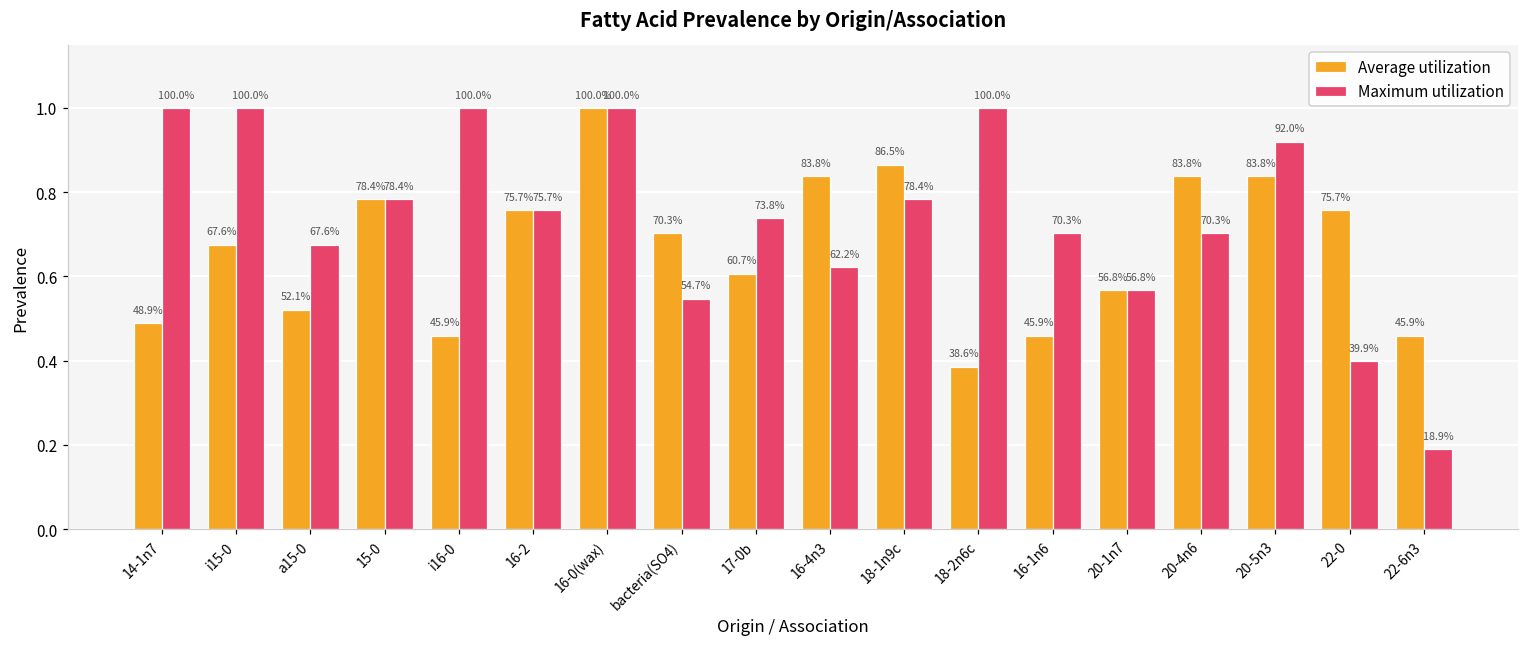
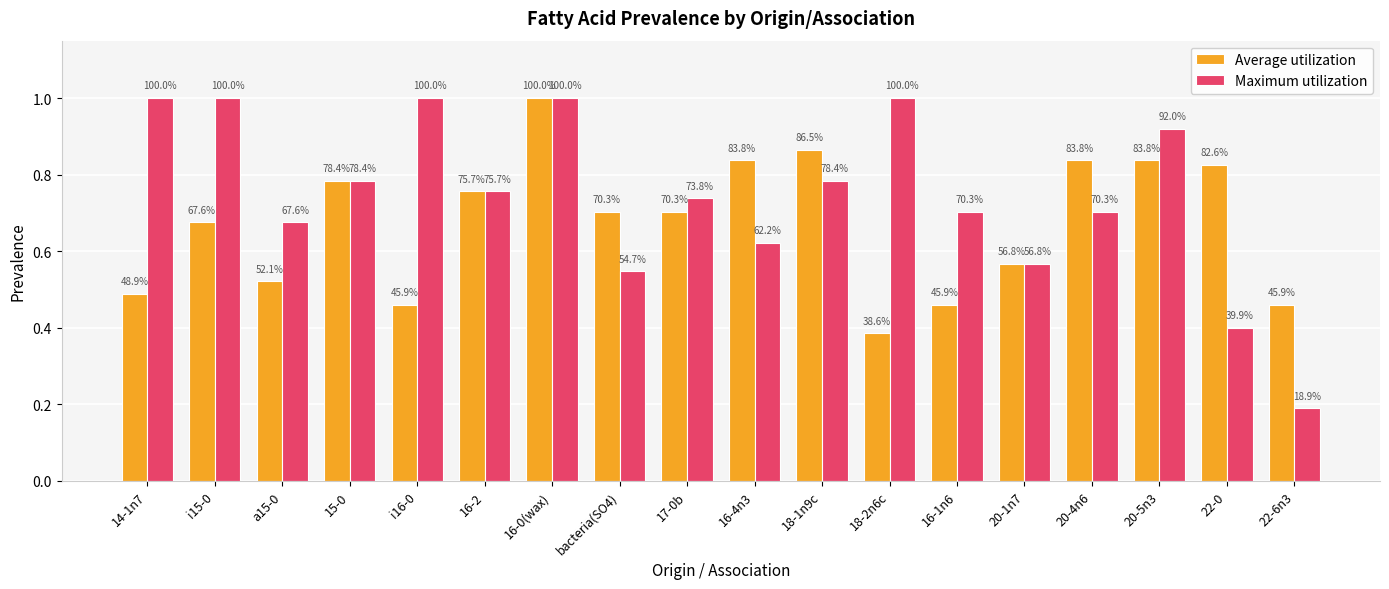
Average utilization, 17-0b: 60.7% -> 70.3%
Average utilization, 22-0: 75.7% -> 82.6%
